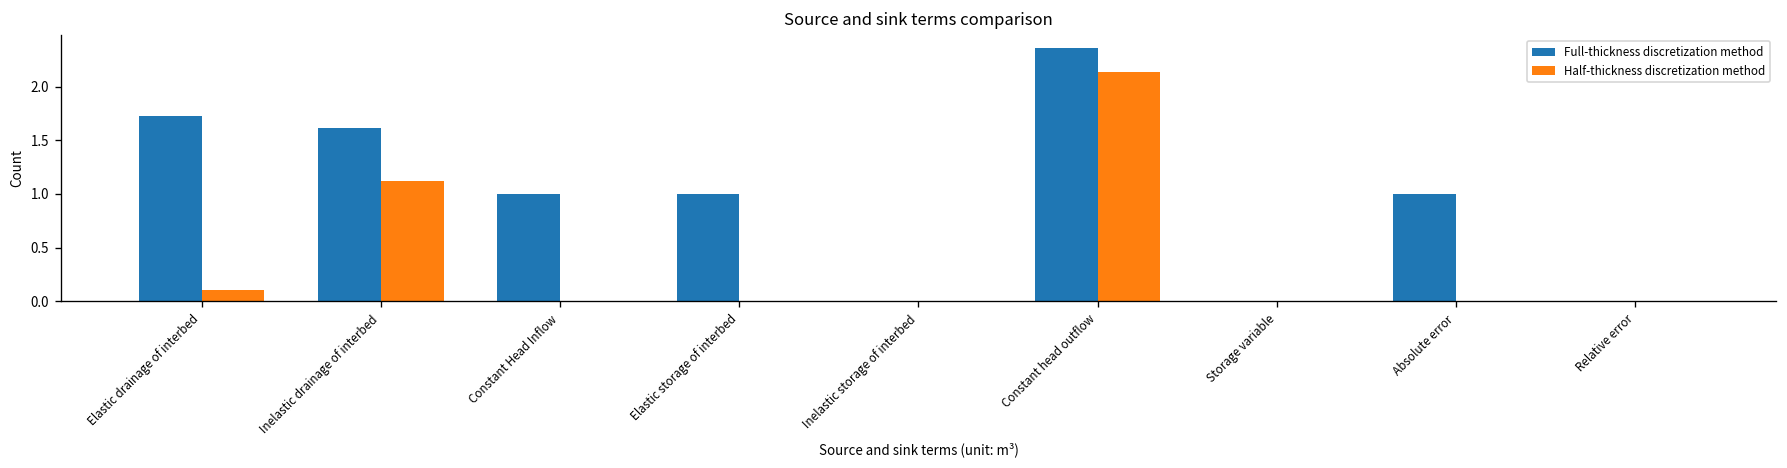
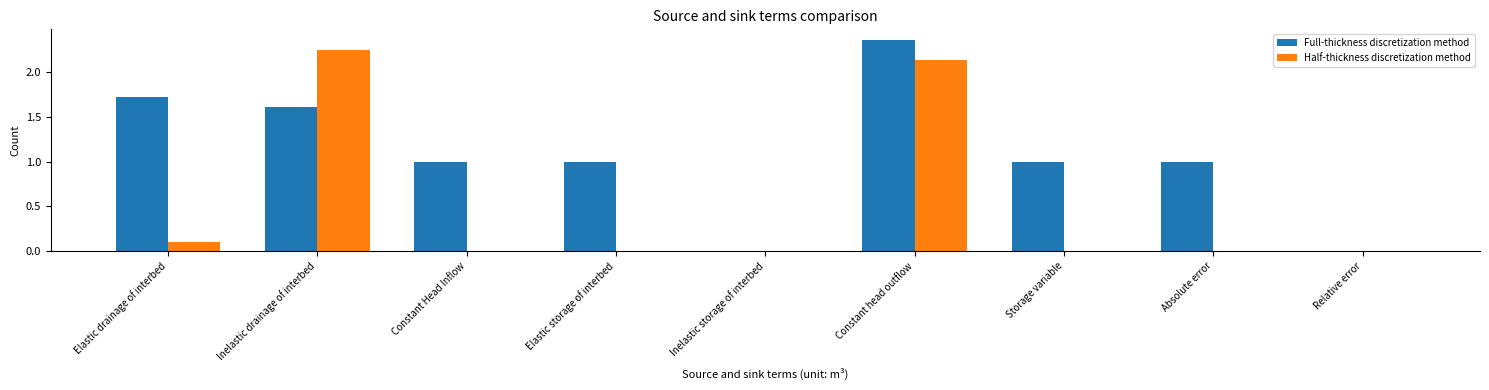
Half-thickness discretization method, Inelastic drainage of interbed: 1.1 -> 2.3
Full-thickness discretization method, Storage variable: 0 -> 1
